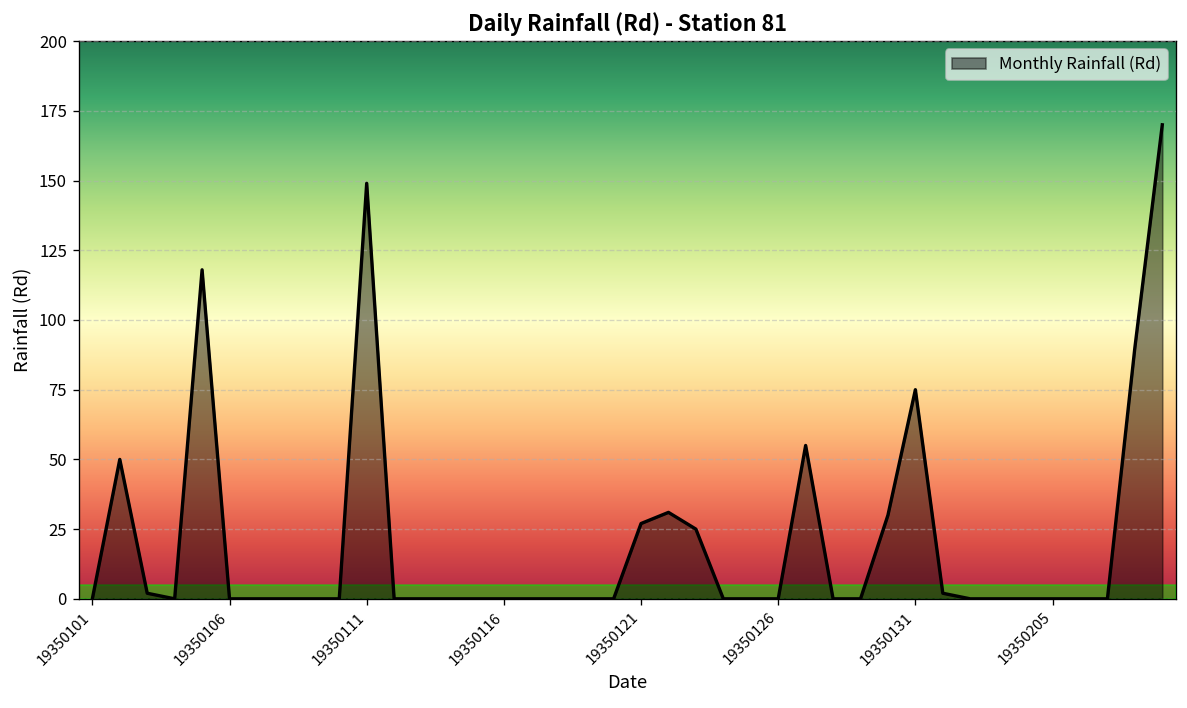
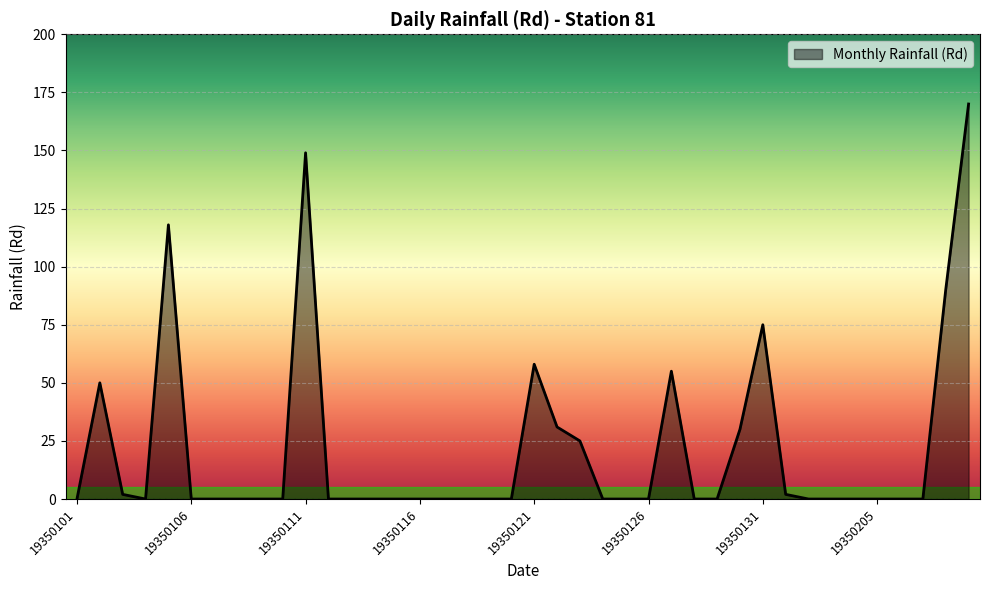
19350121: 27 -> 58
